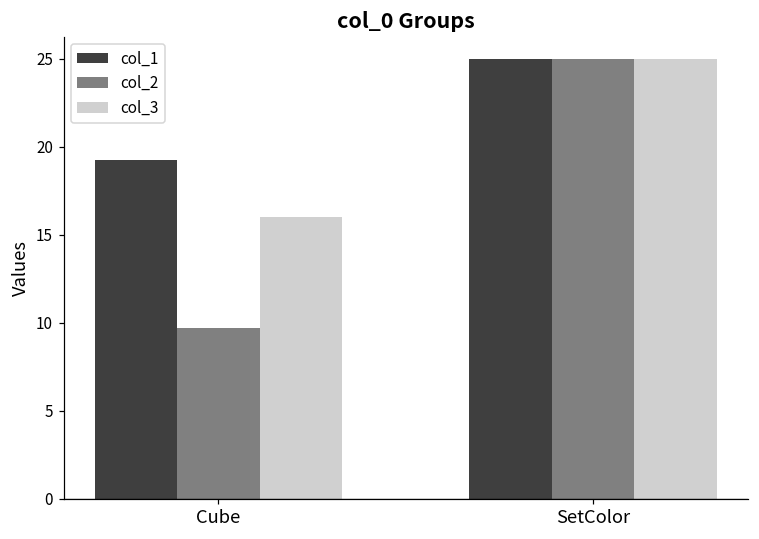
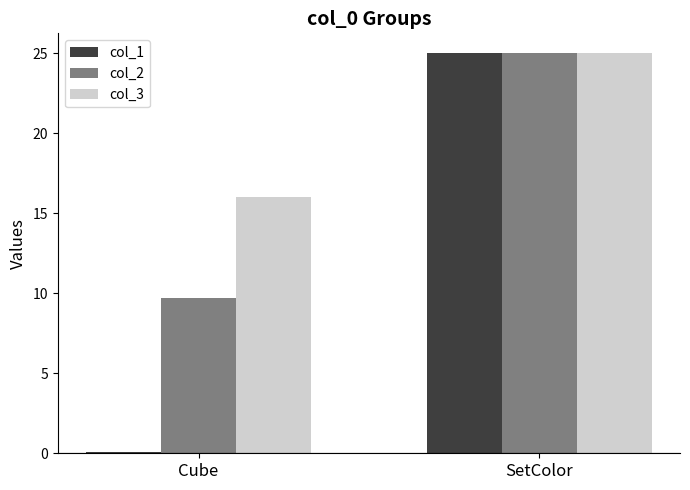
col_1, Cube: 19.3 -> 0.1
